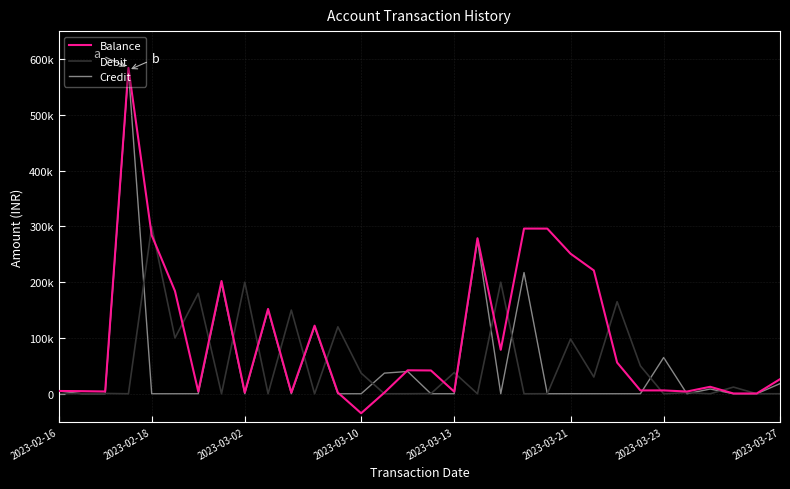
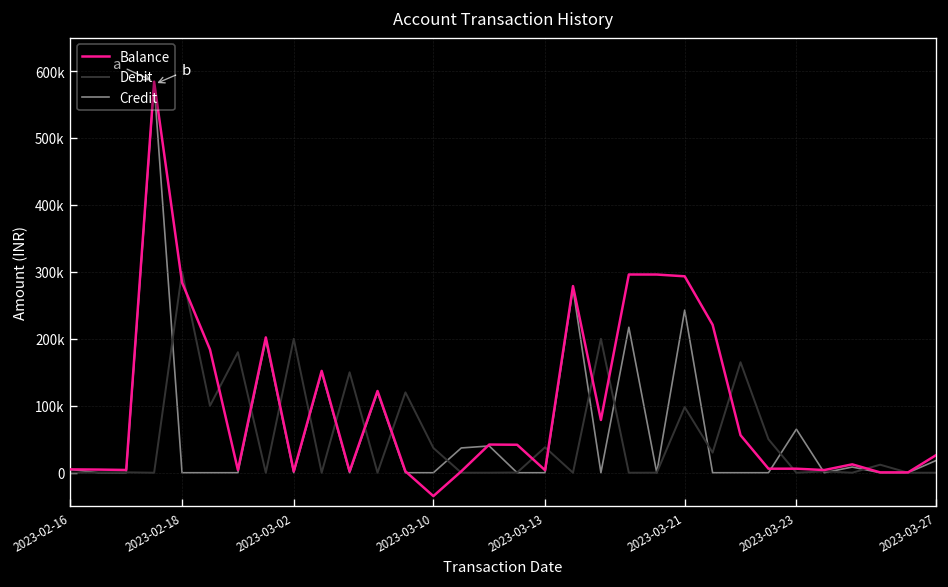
Balance, 2023-03-21: 250000 -> 290000
Credit, 2023-03-21: 0 -> 240000
